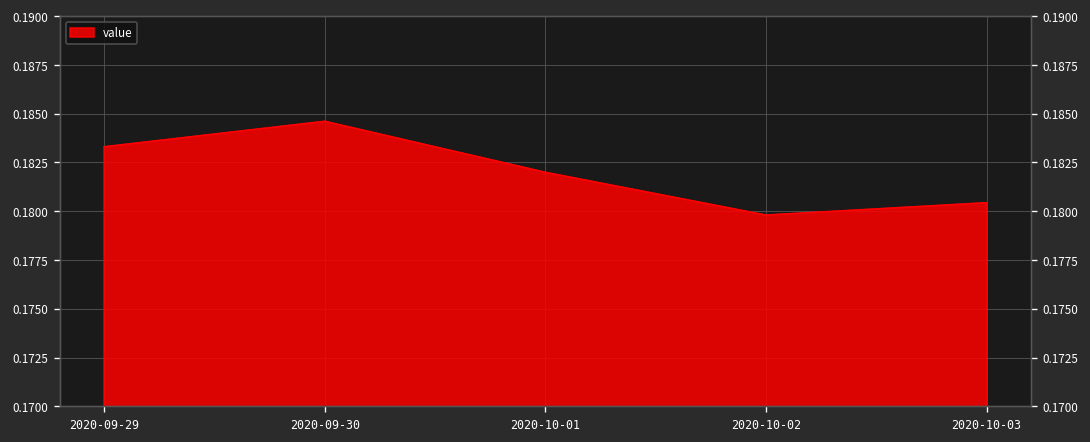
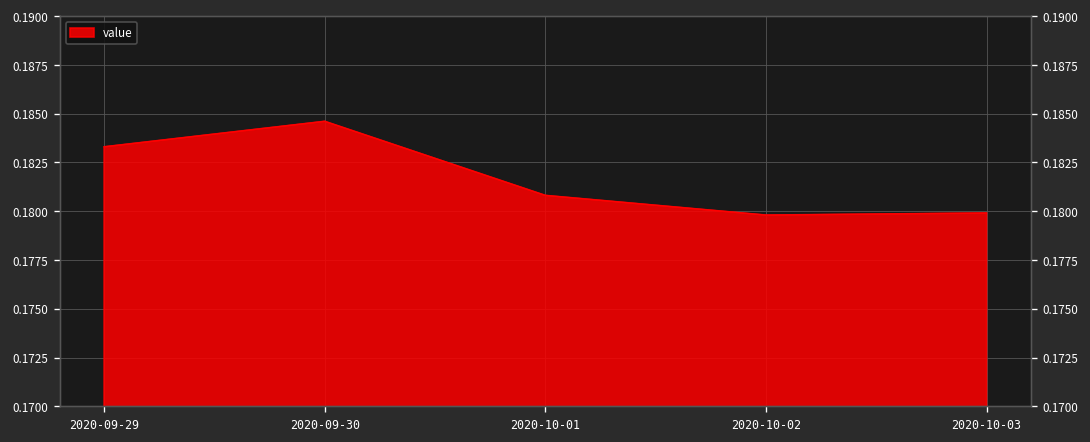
2020-10-01: 0.1820 -> 0.1808
2020-10-03: 0.1804 -> 0.1799
